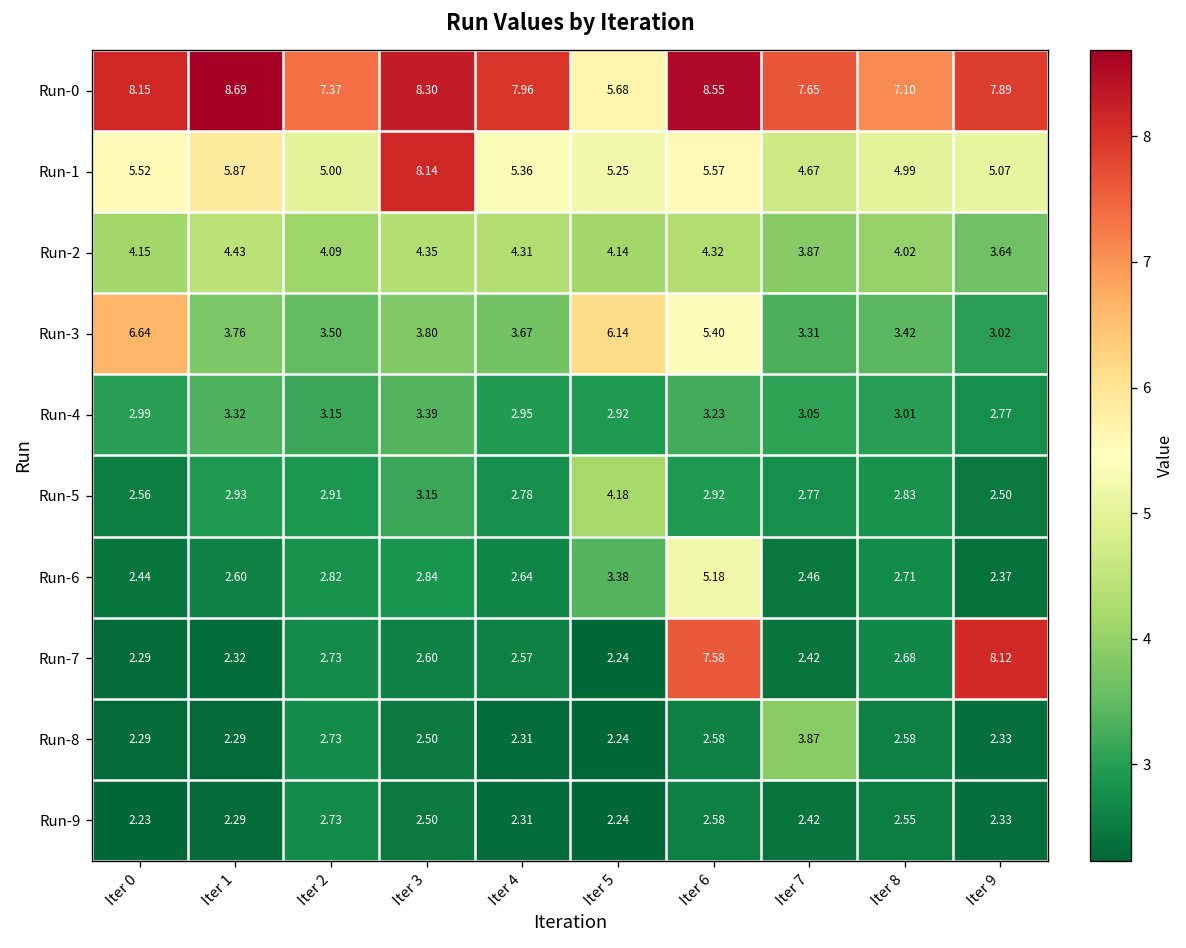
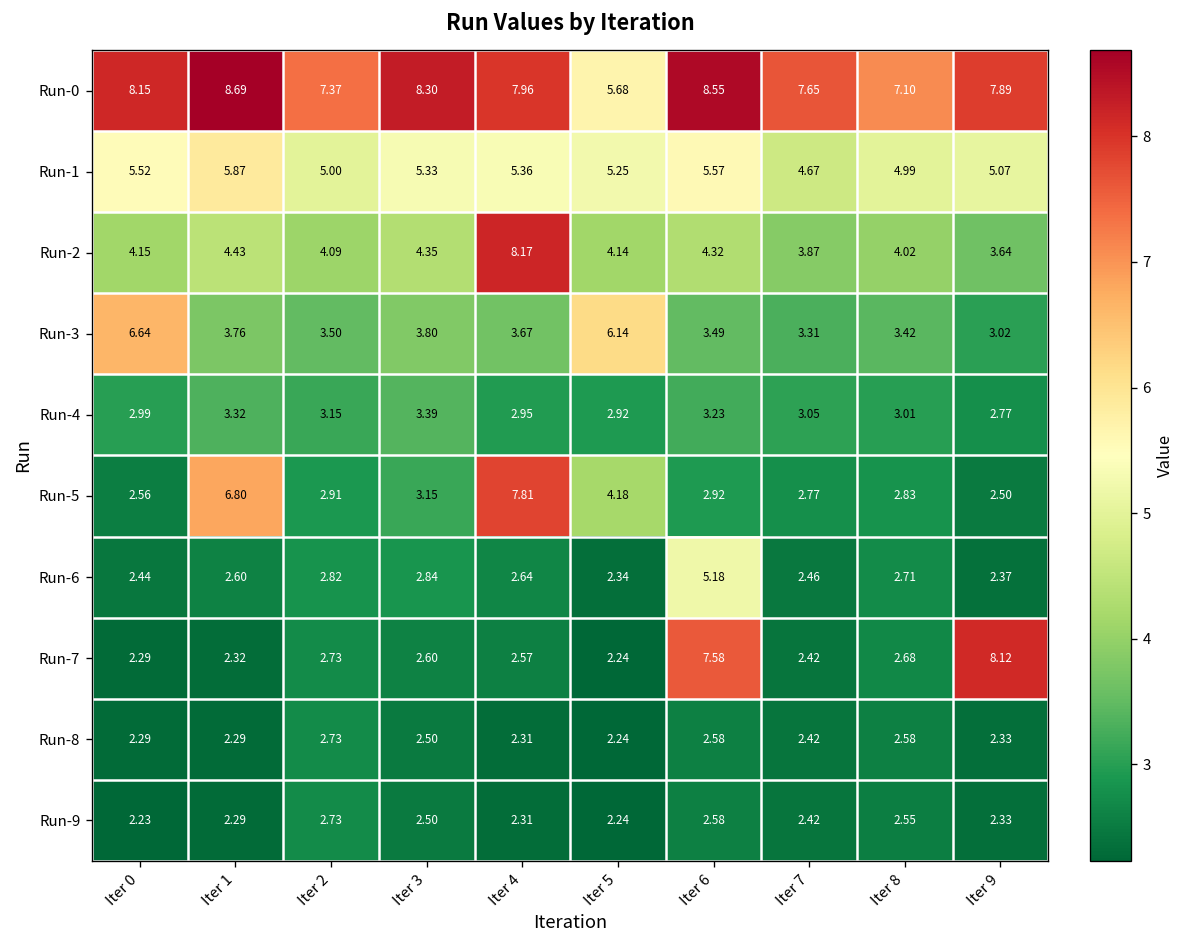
Run-1, Iter 3: 8.14 -> 5.33
Run-2, Iter 4: 4.31 -> 8.17
Run-3, Iter 6: 5.40 -> 3.49
Run-5, Iter 1: 2.93 -> 6.80
Run-5, Iter 4: 2.78 -> 7.81
Run-6, Iter 5: 3.38 -> 2.34
Run-8, Iter 7: 3.87 -> 2.42
